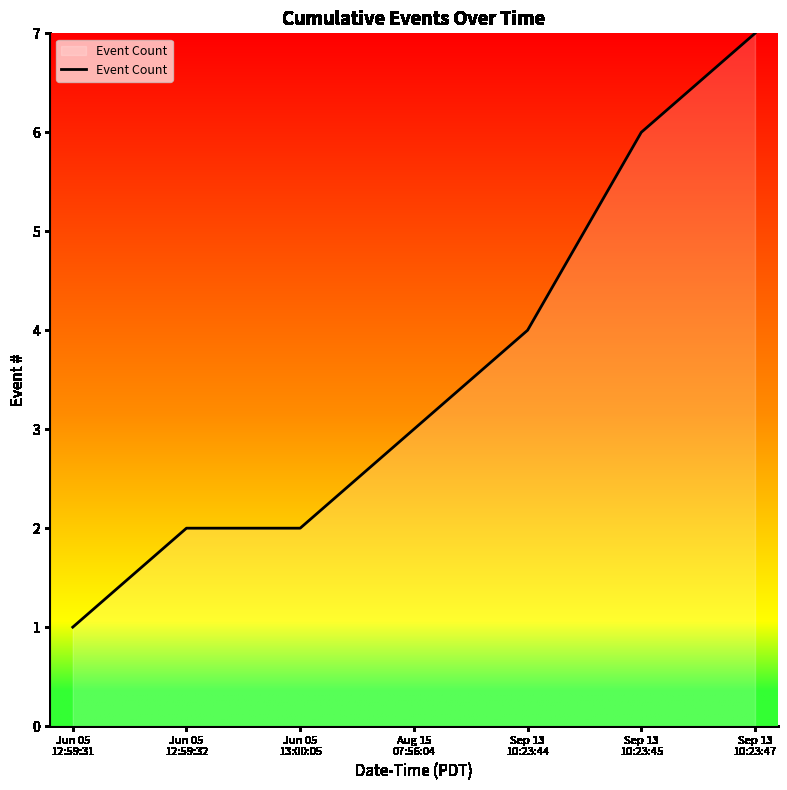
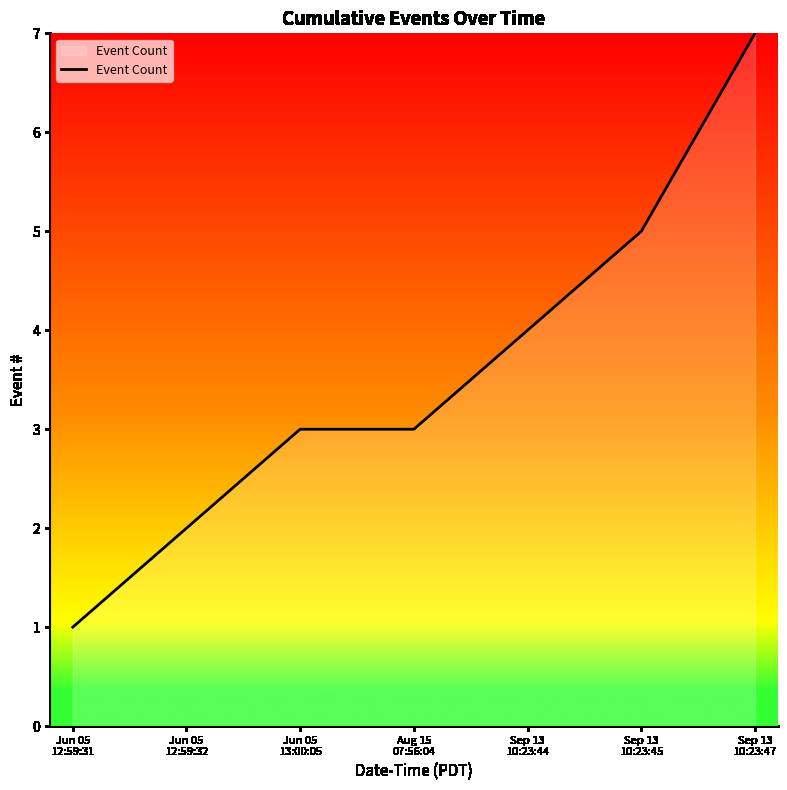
Jun 05 13:00:05: 2 -> 3
Sep 13 10:23:45: 6 -> 5
